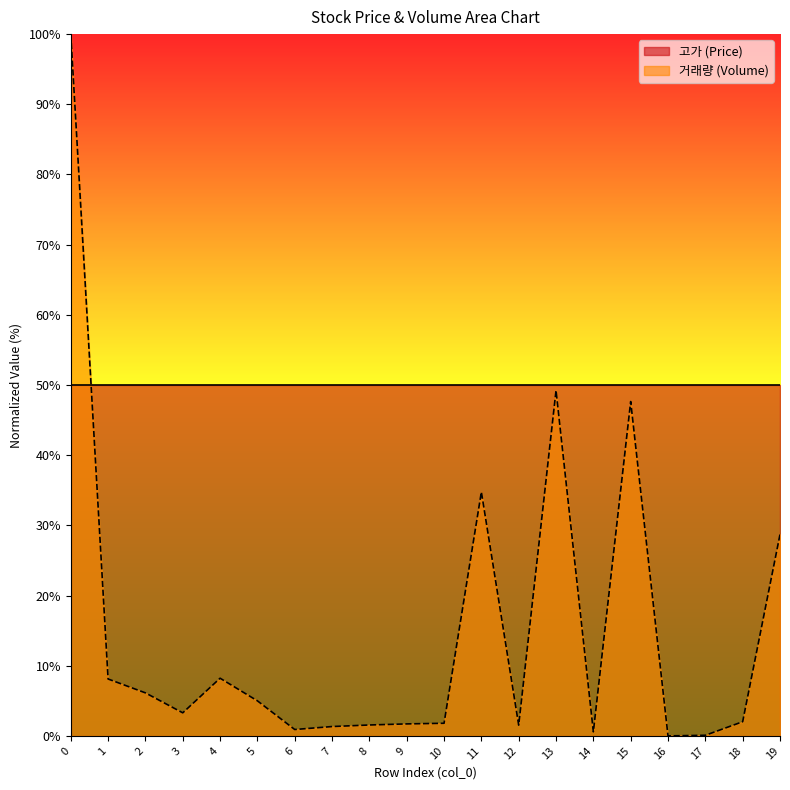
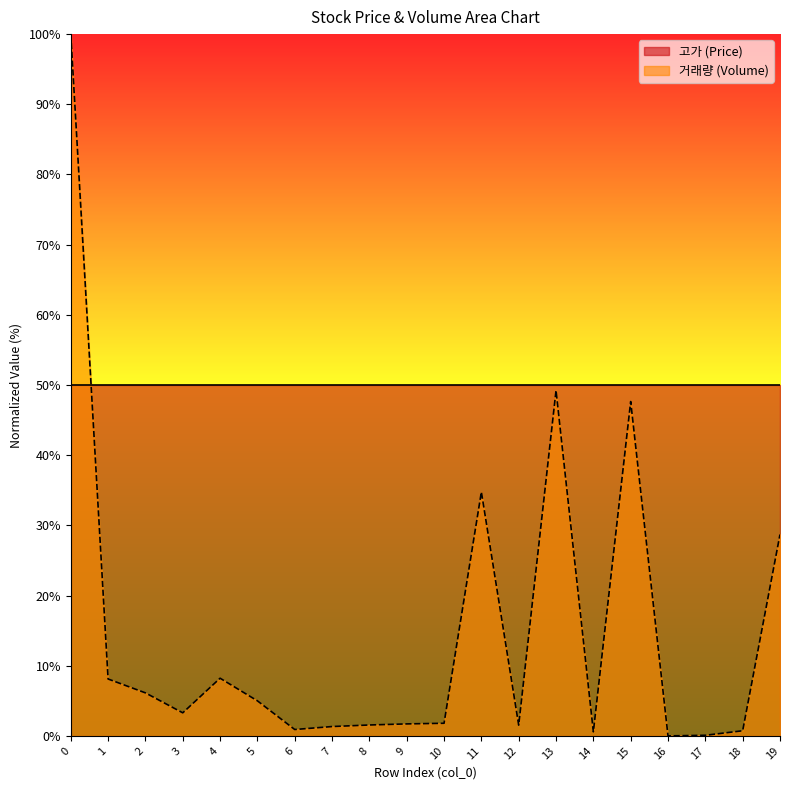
거래량 (Volume), 18: 2% -> 1%
